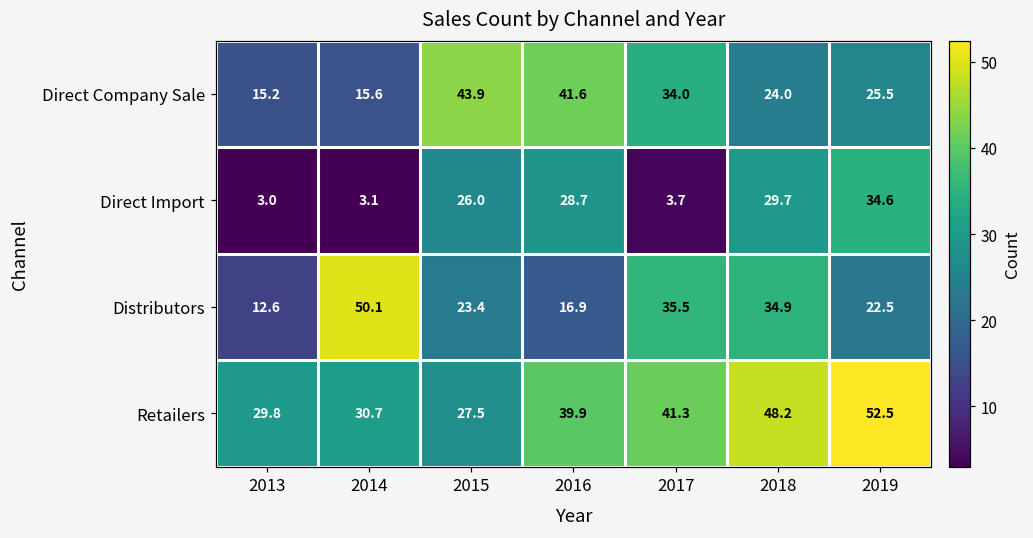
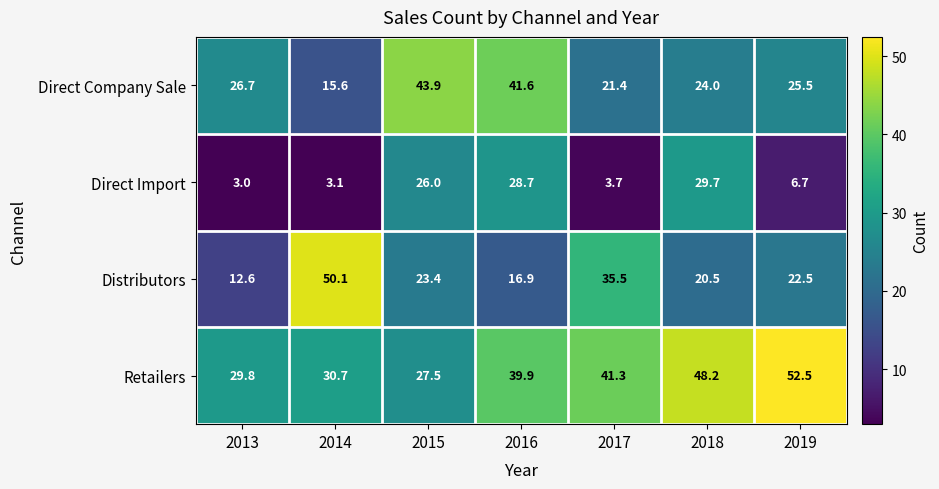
Direct Company Sale, 2013: 15.2 -> 26.7
Direct Company Sale, 2017: 34.0 -> 21.4
Direct Import, 2019: 34.6 -> 6.7
Distributors, 2018: 34.9 -> 20.5
